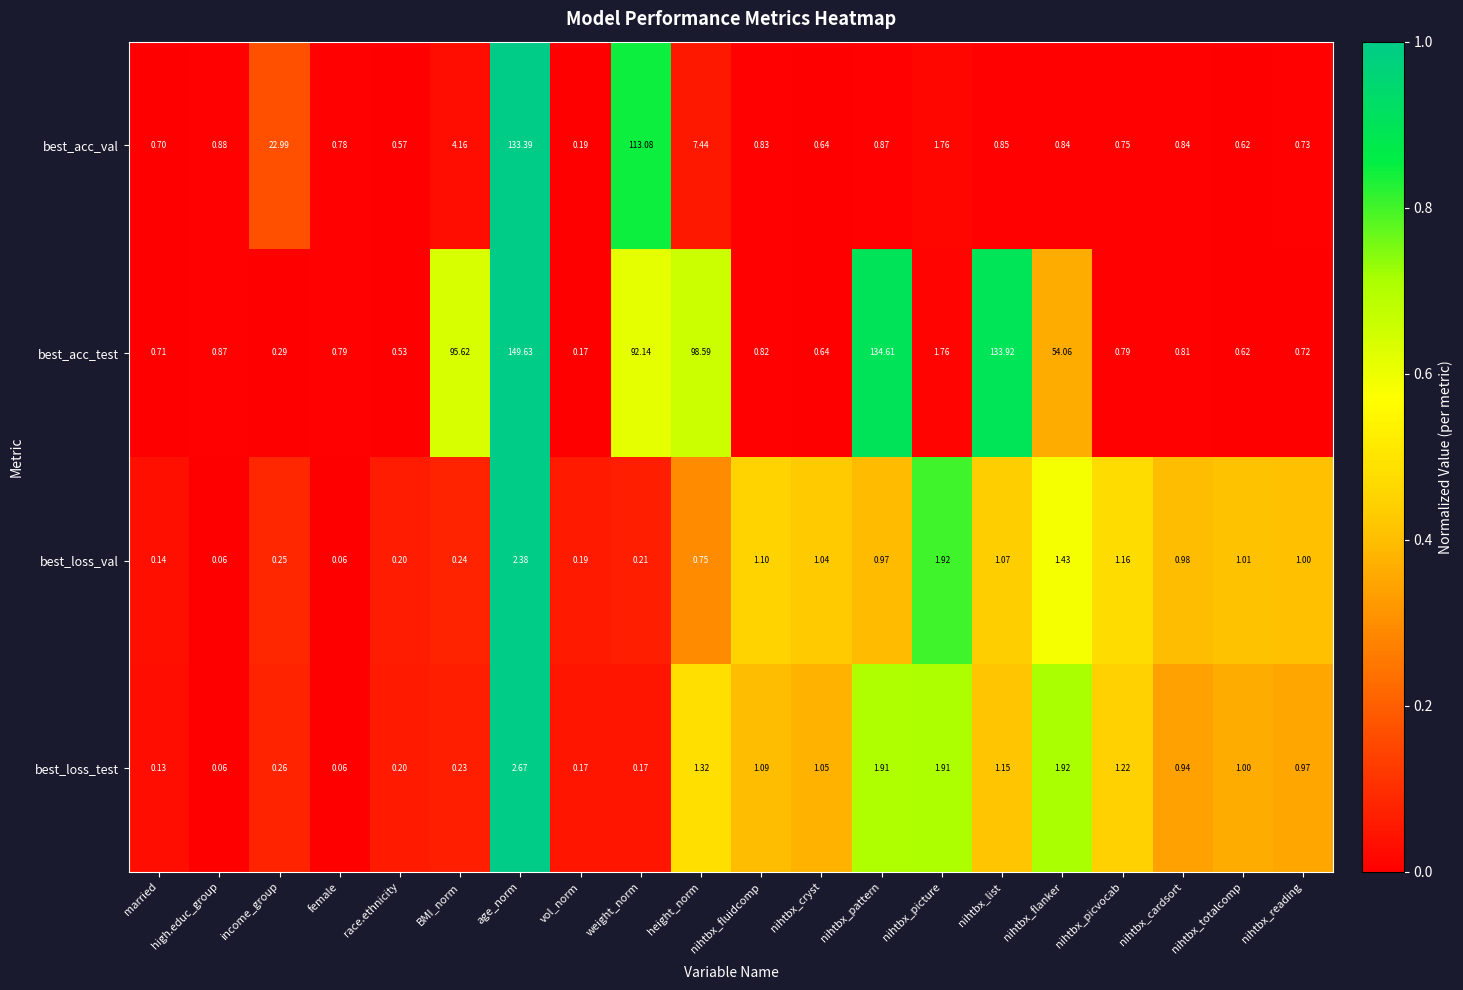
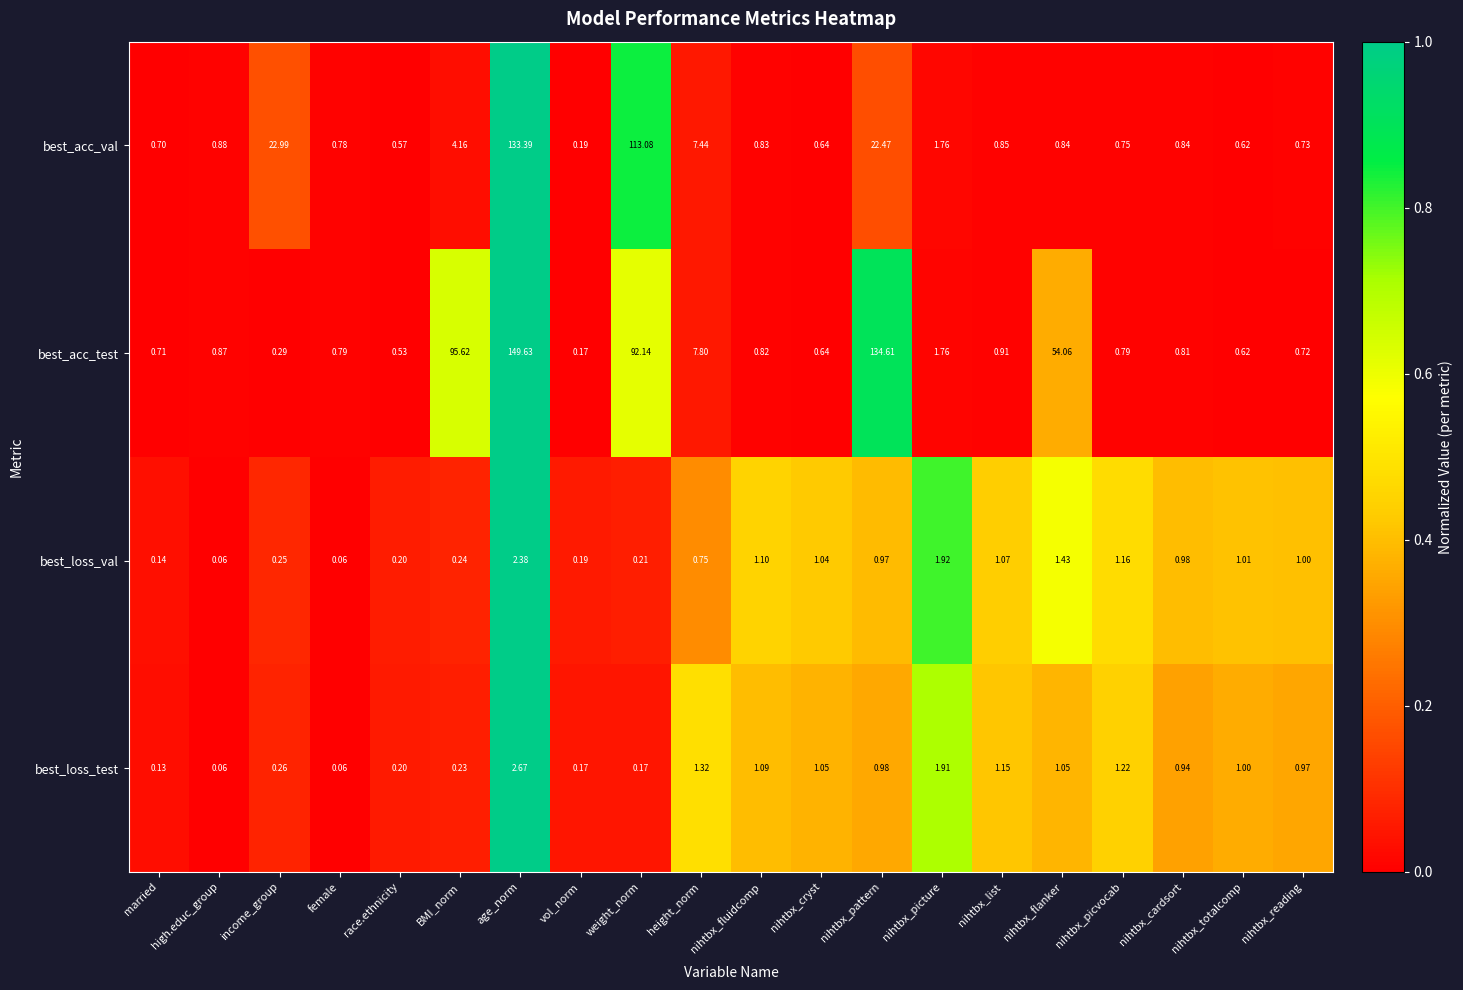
best_acc_val, nihtbx_pattern: 0.87 -> 22.47
best_acc_test, height_norm: 98.59 -> 7.80
best_acc_test, nihtbx_list: 133.92 -> 0.91
best_loss_test, nihtbx_pattern: 1.91 -> 0.98
best_loss_test, nihtbx_flanker: 1.92 -> 1.05
